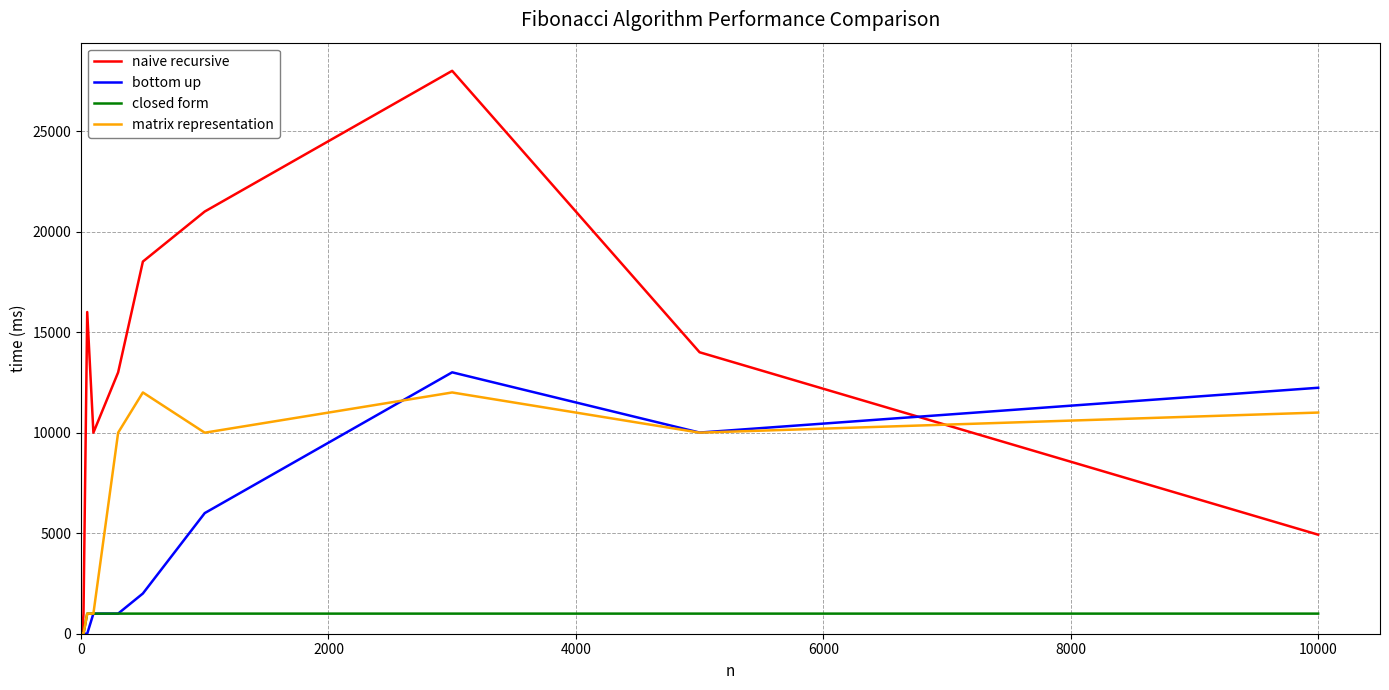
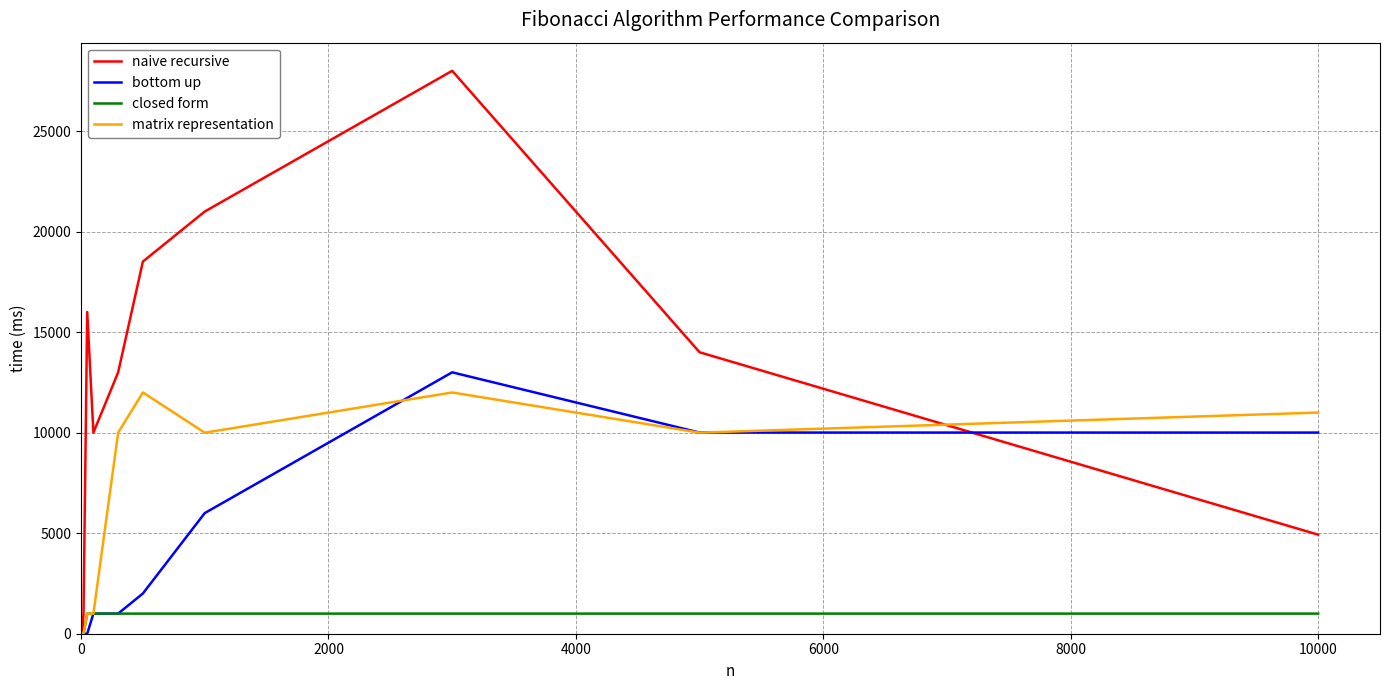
bottom up, 10000: 12200 -> 10000
